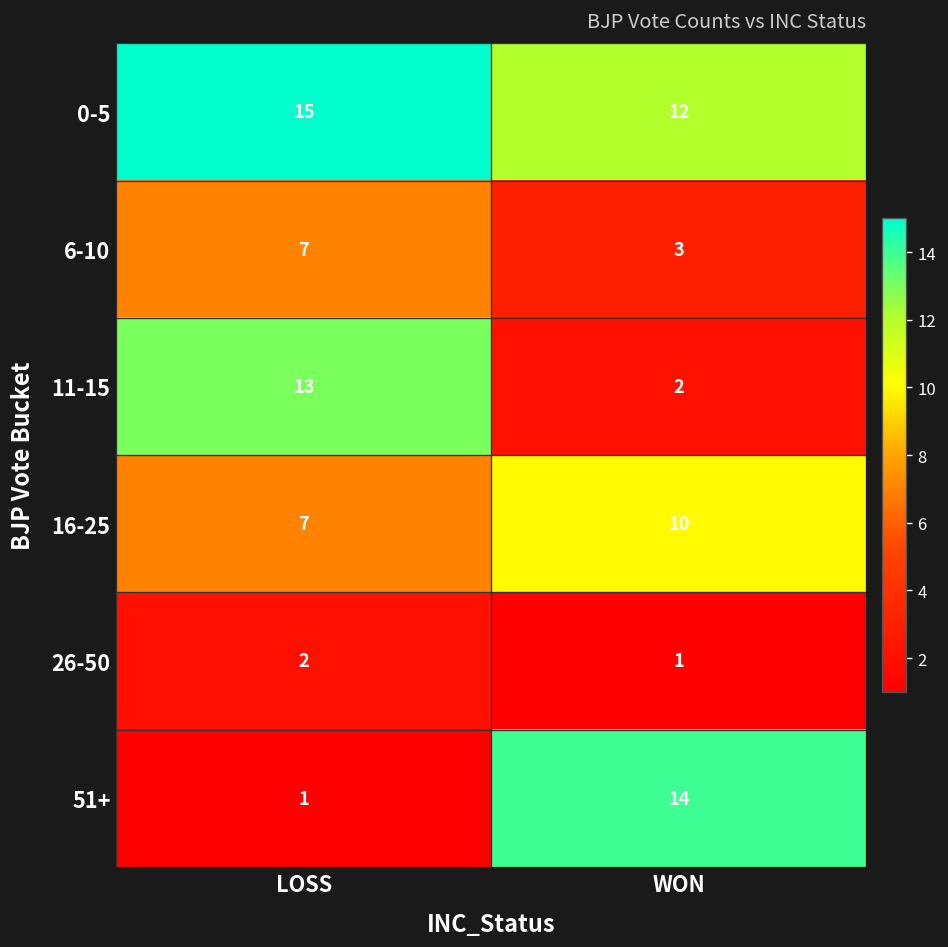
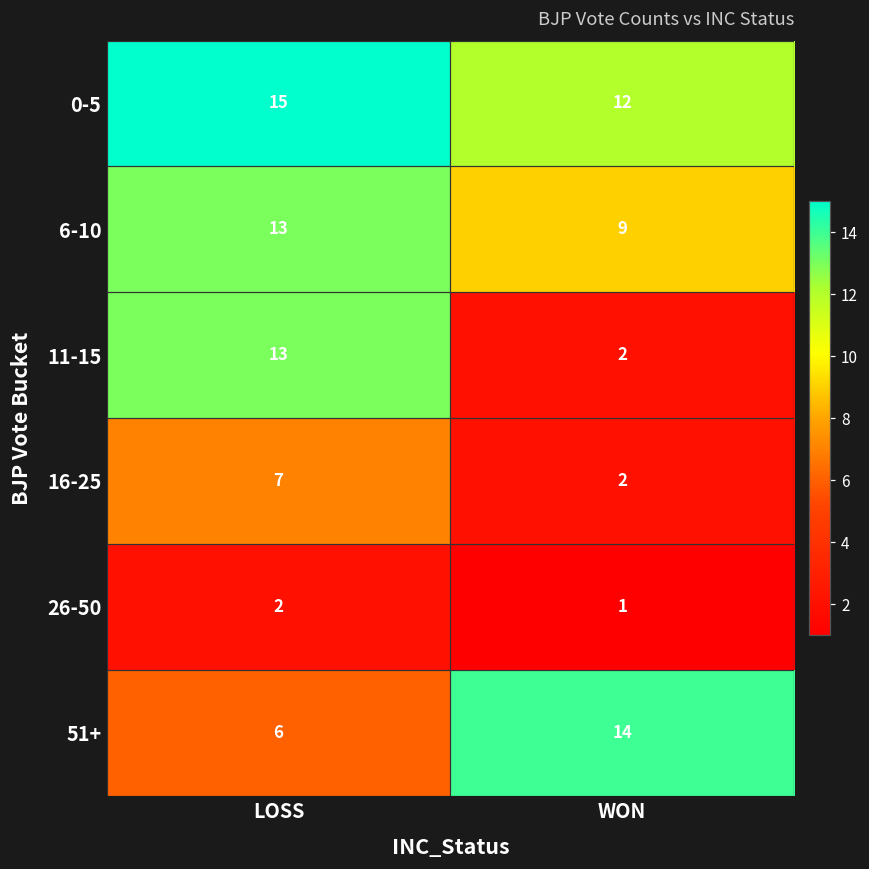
6-10, LOSS: 7 -> 13
6-10, WON: 3 -> 9
16-25, WON: 10 -> 2
51+, LOSS: 1 -> 6
